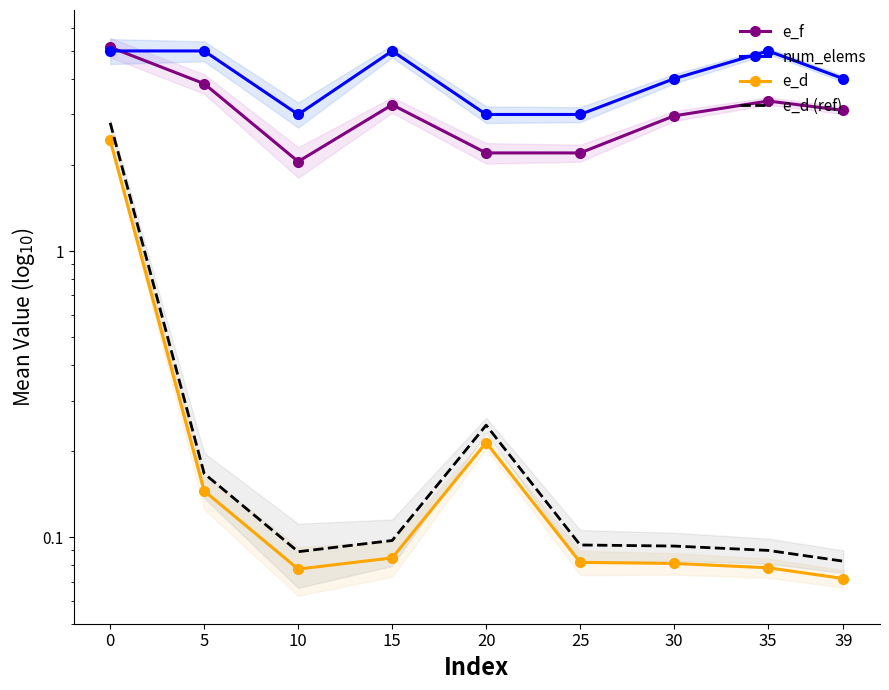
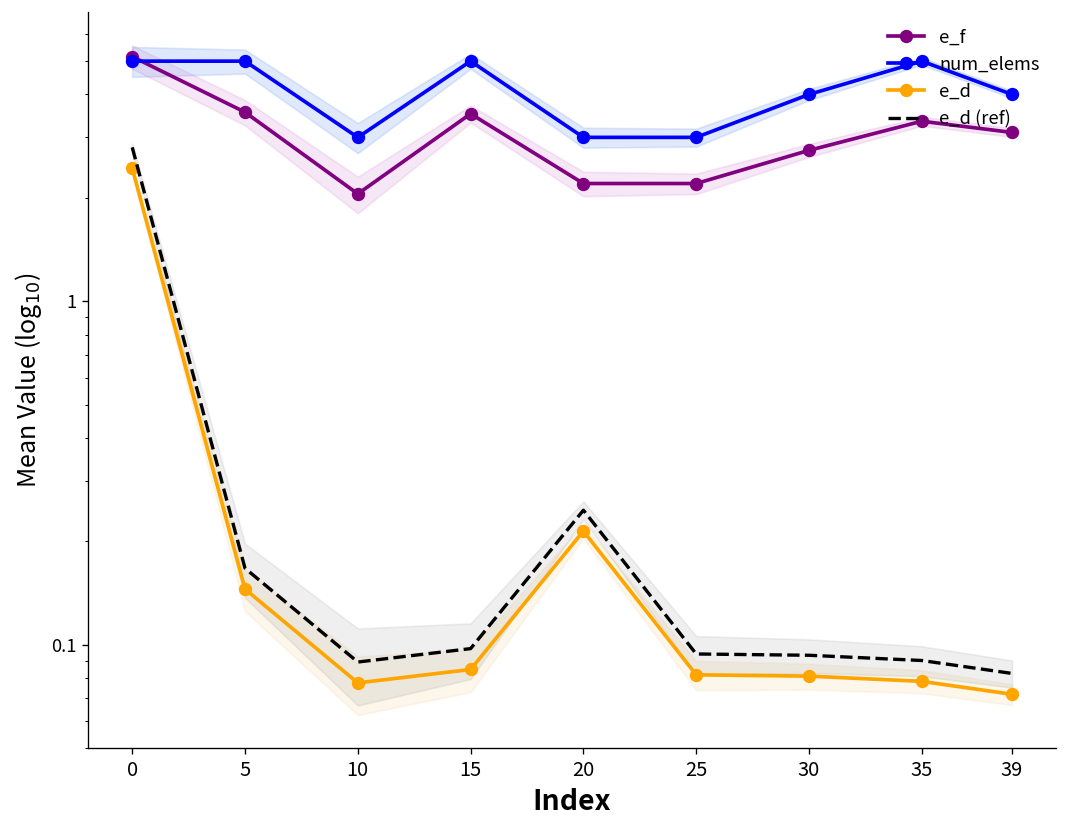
e_f, 5: 3.8 -> 3.6
e_f, 15: 3.2 -> 3.5
e_f, 30: 3.0 -> 2.8
